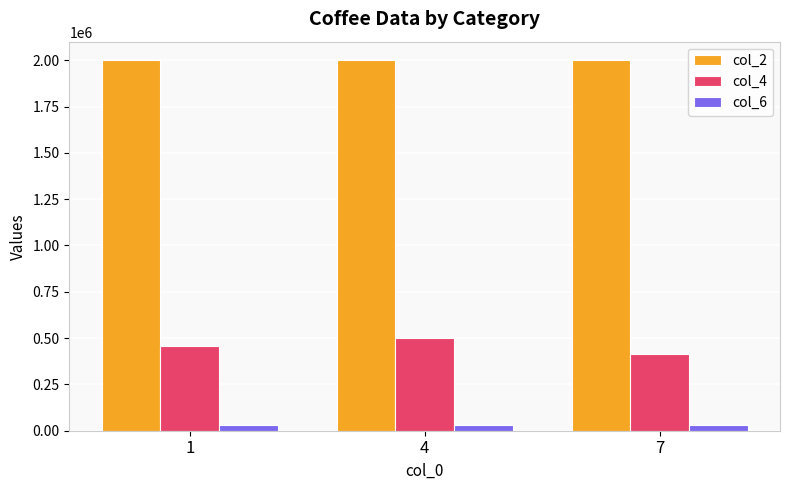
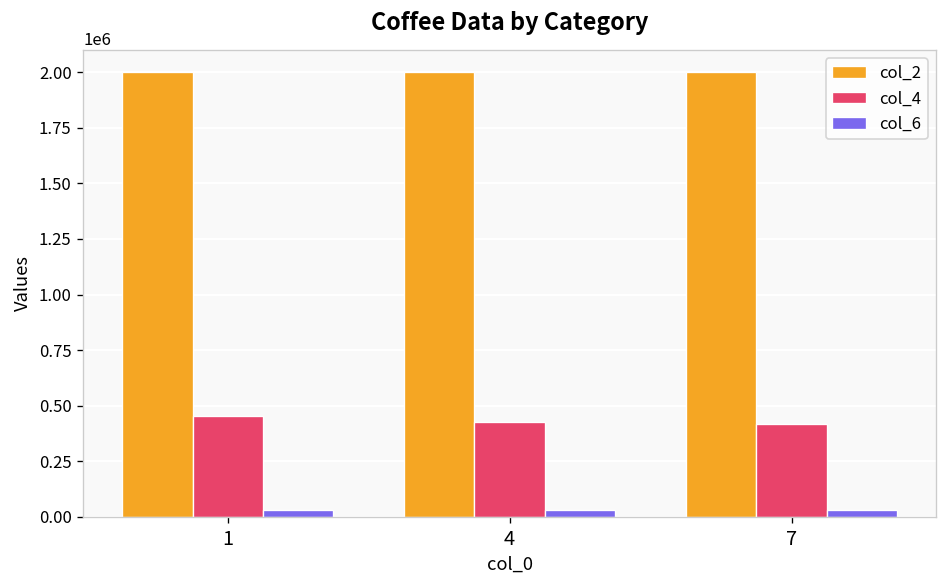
col_4, 4: 500000 -> 430000
